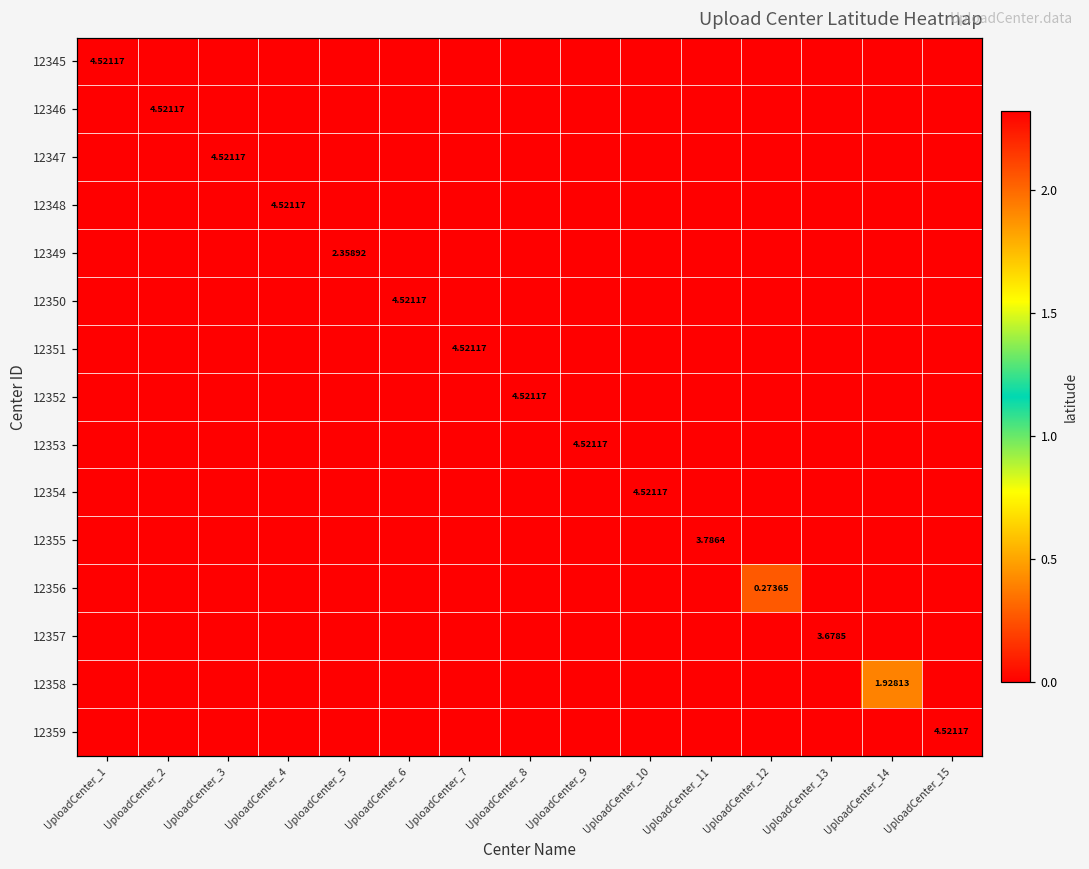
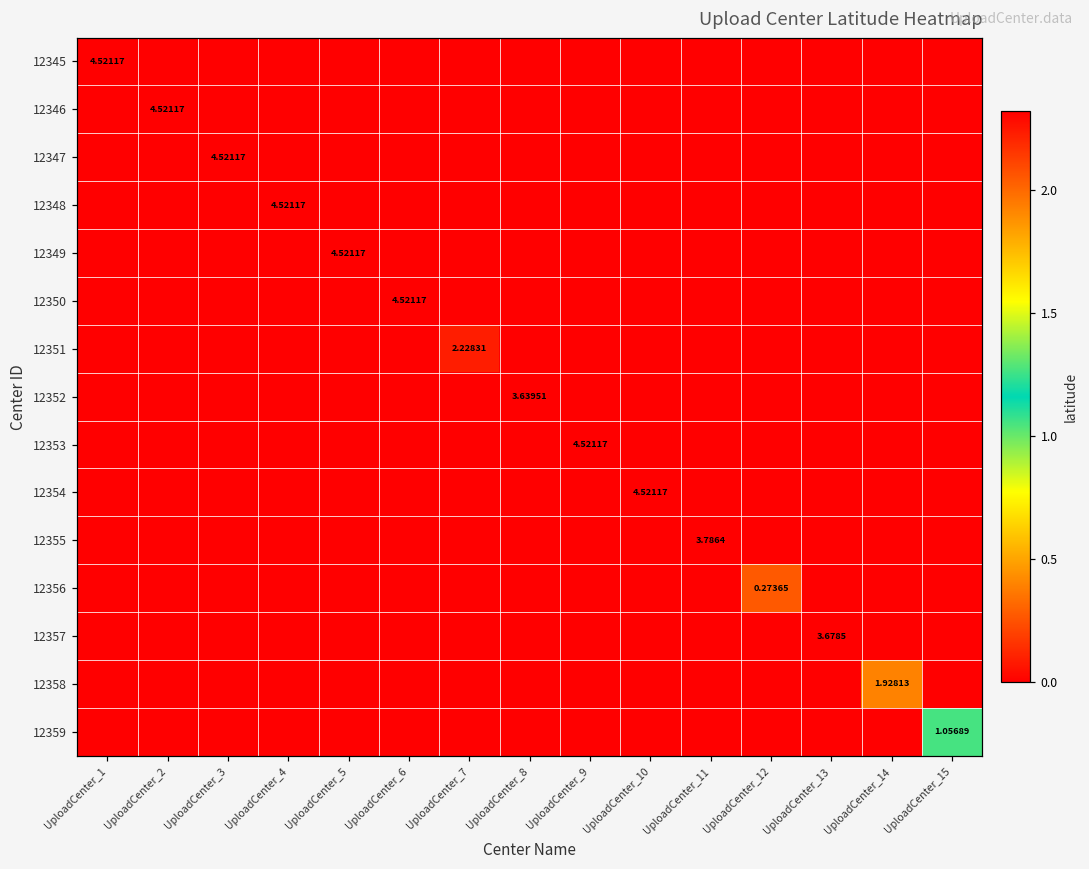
12349, UploadCenter_5: 2.35892 -> 4.52117
12351, UploadCenter_7: 4.52117 -> 2.22831
12352, UploadCenter_8: 4.52117 -> 3.63951
12359, UploadCenter_15: 4.52117 -> 1.05689
